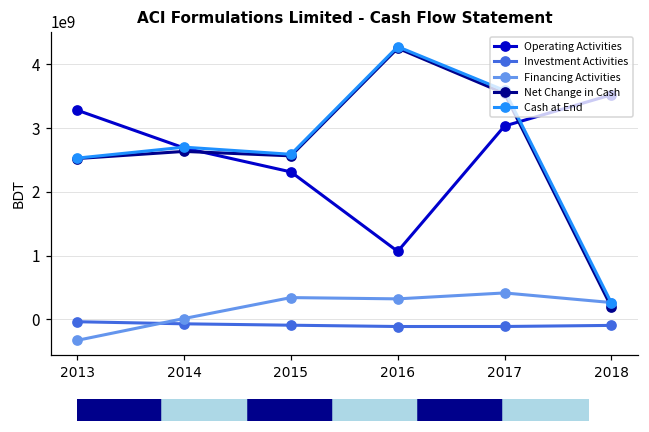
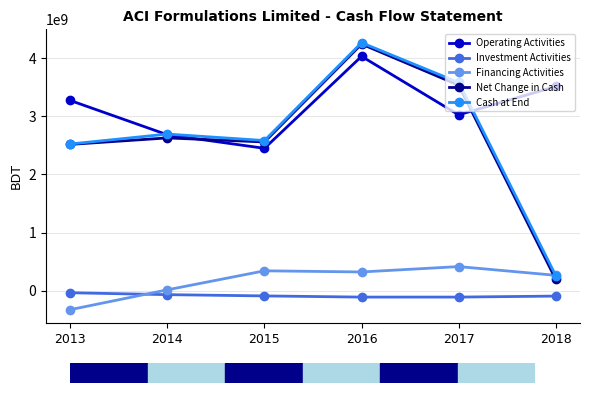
Operating Activities, 2015: 2300000000 -> 2500000000
Operating Activities, 2016: 1100000000 -> 4000000000
